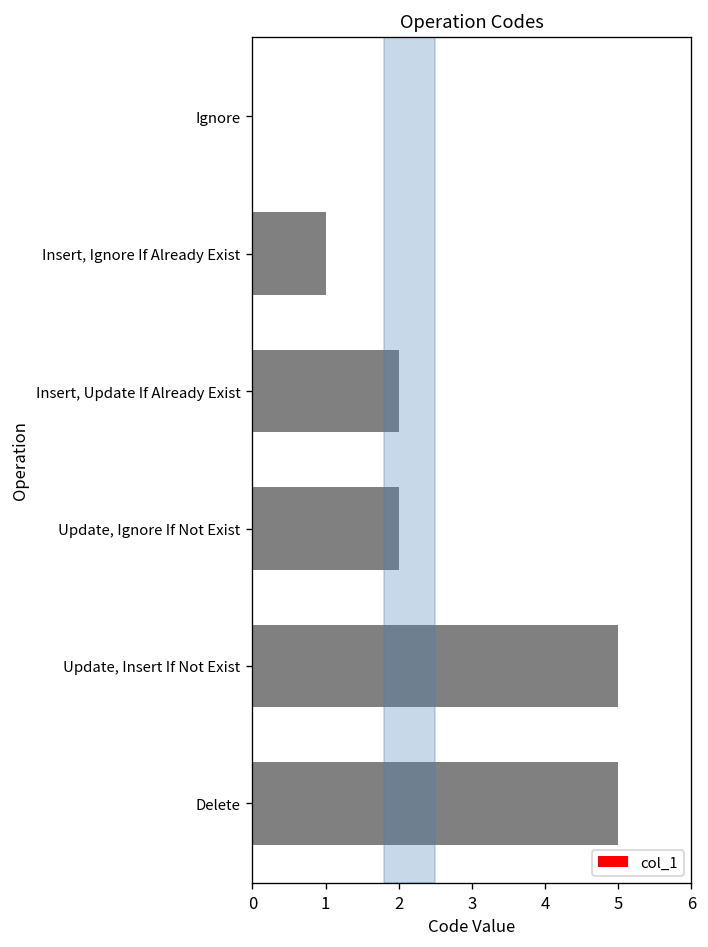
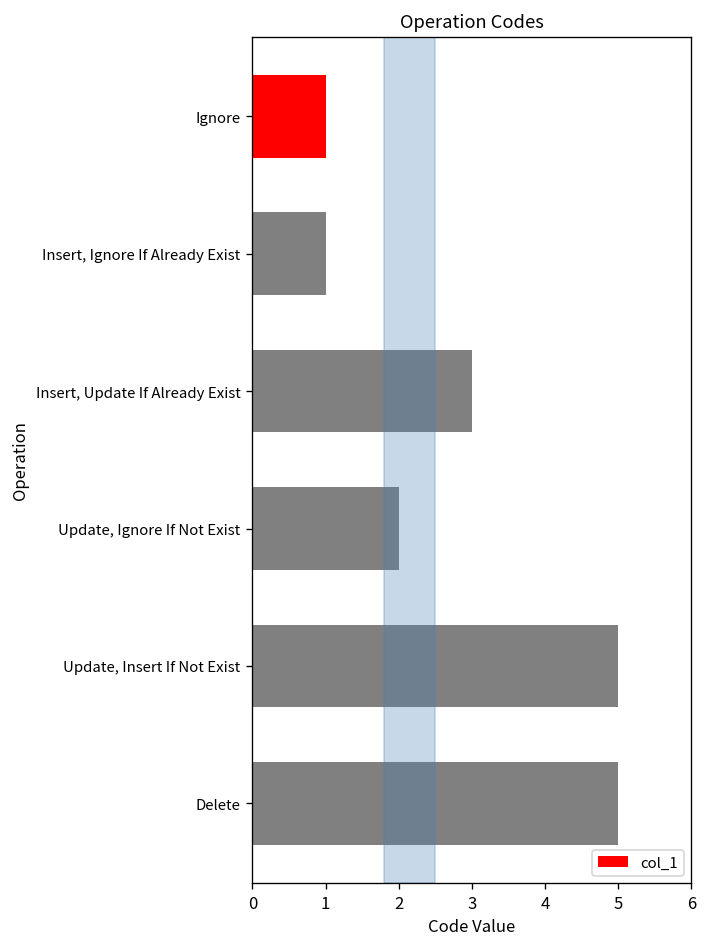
Ignore: 0 -> 1
Insert, Update If Already Exist: 2 -> 3
